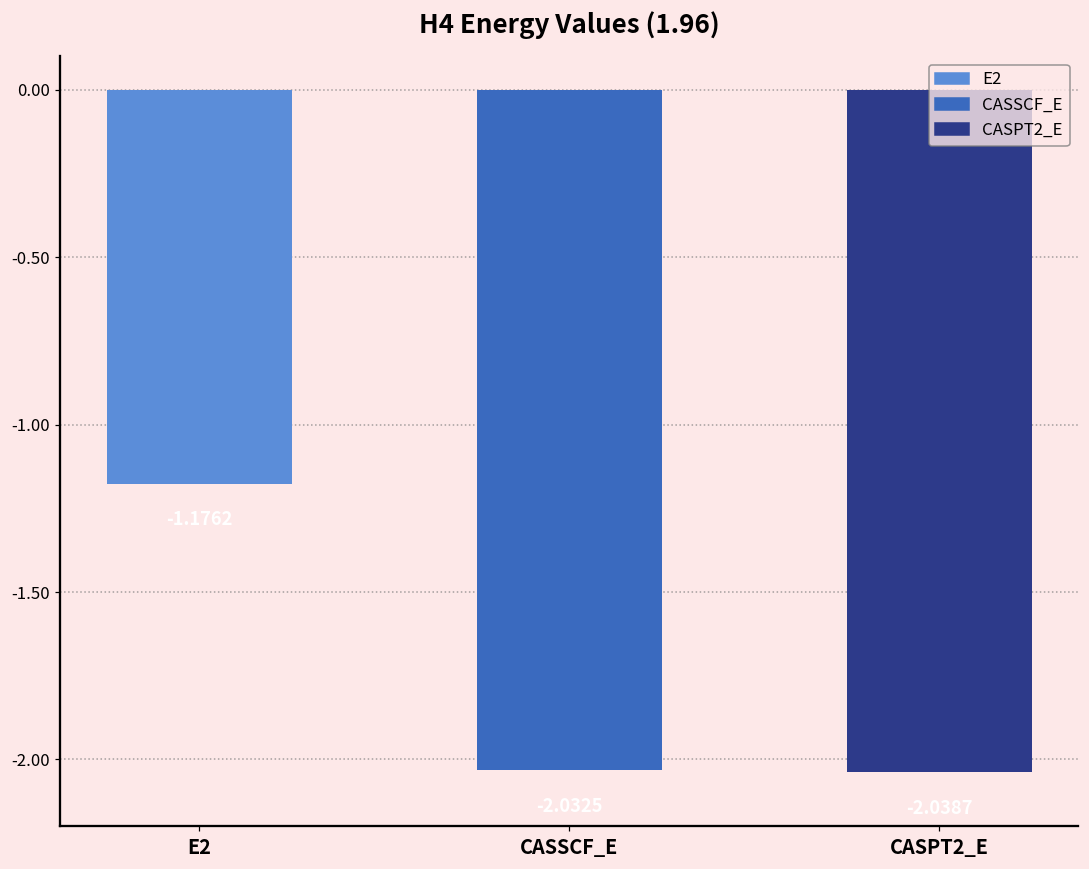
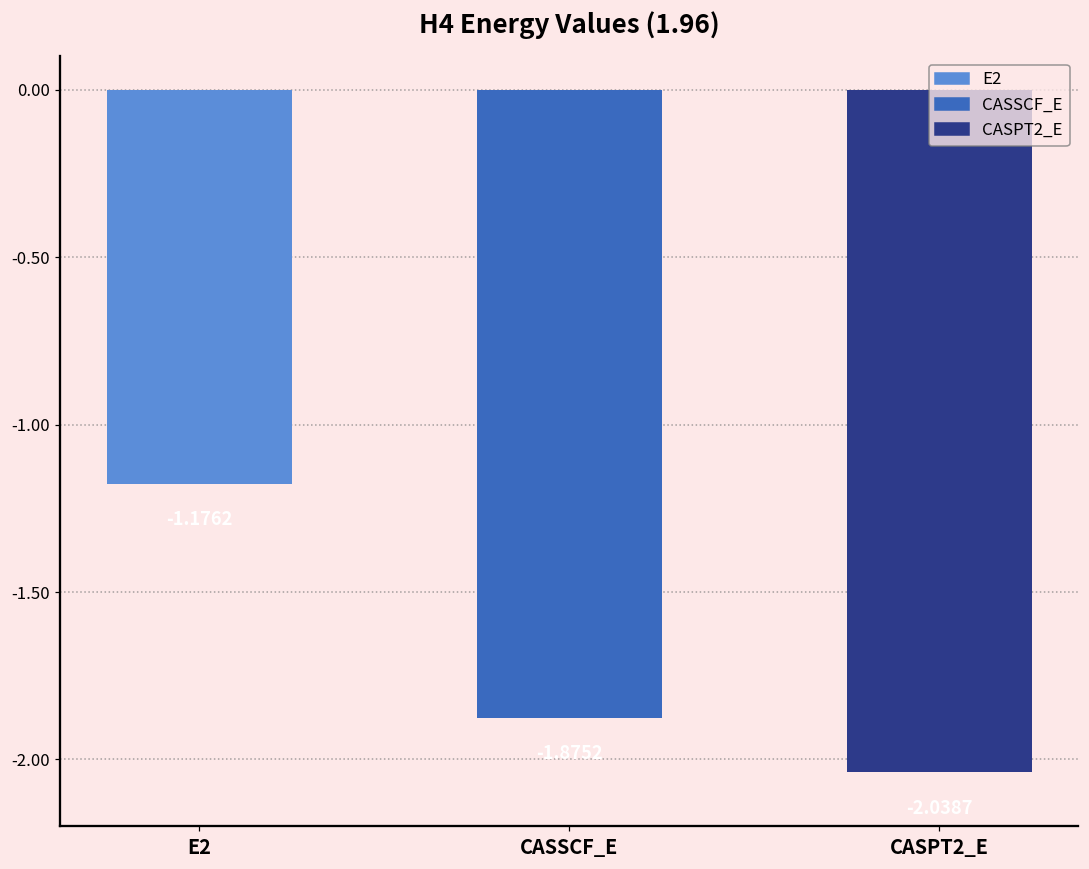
CASSCF_E: -2.03 -> -1.88
